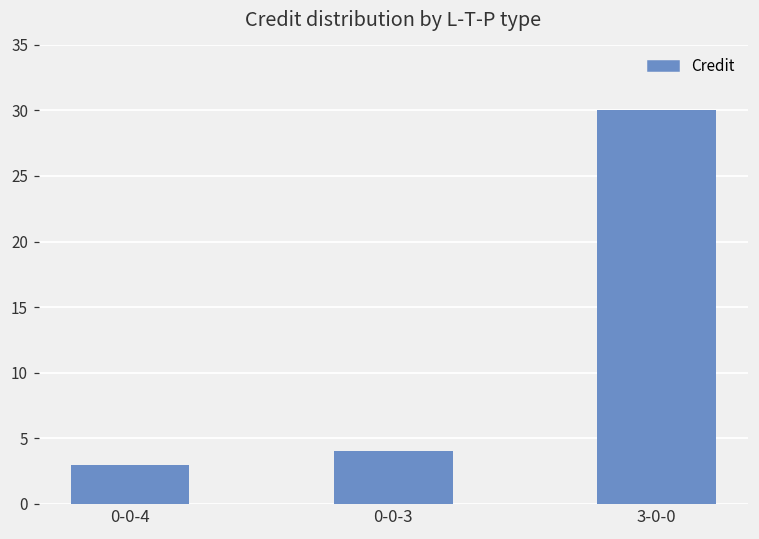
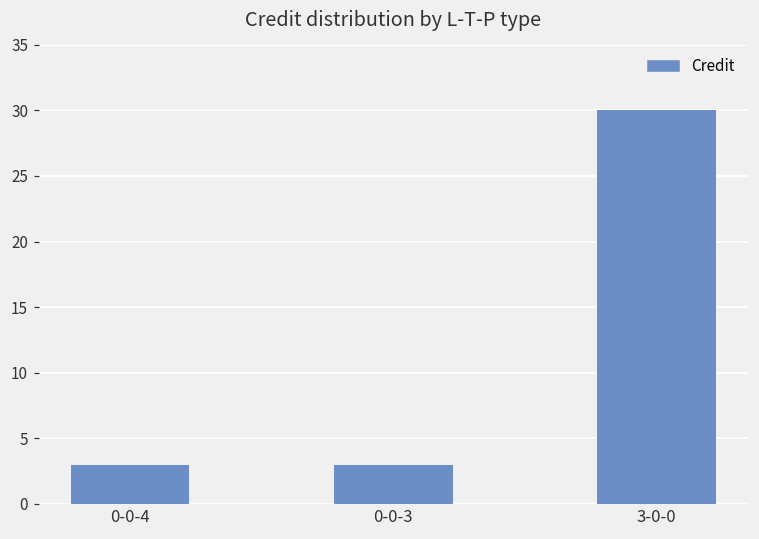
0-0-3: 4 -> 3
